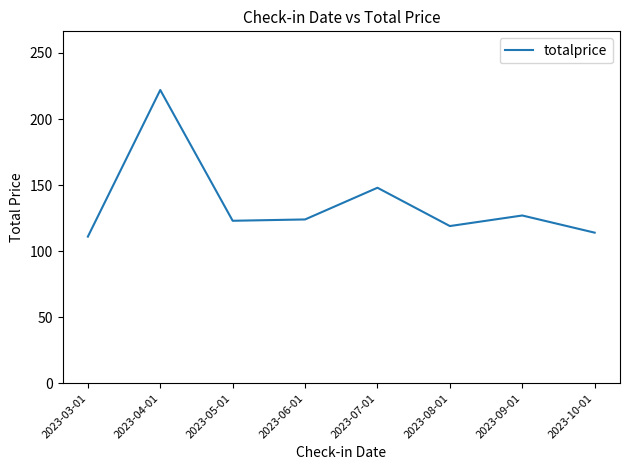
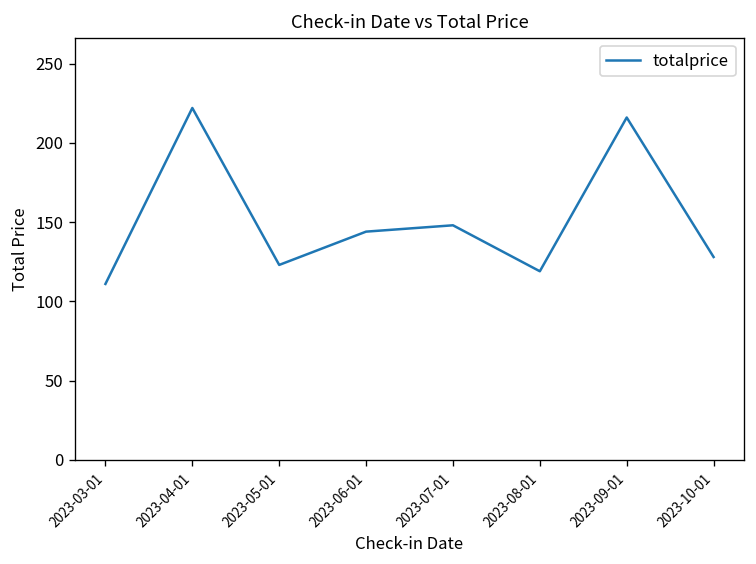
2023-06-01: 124 -> 144
2023-09-01: 127 -> 216
2023-10-01: 114 -> 128
